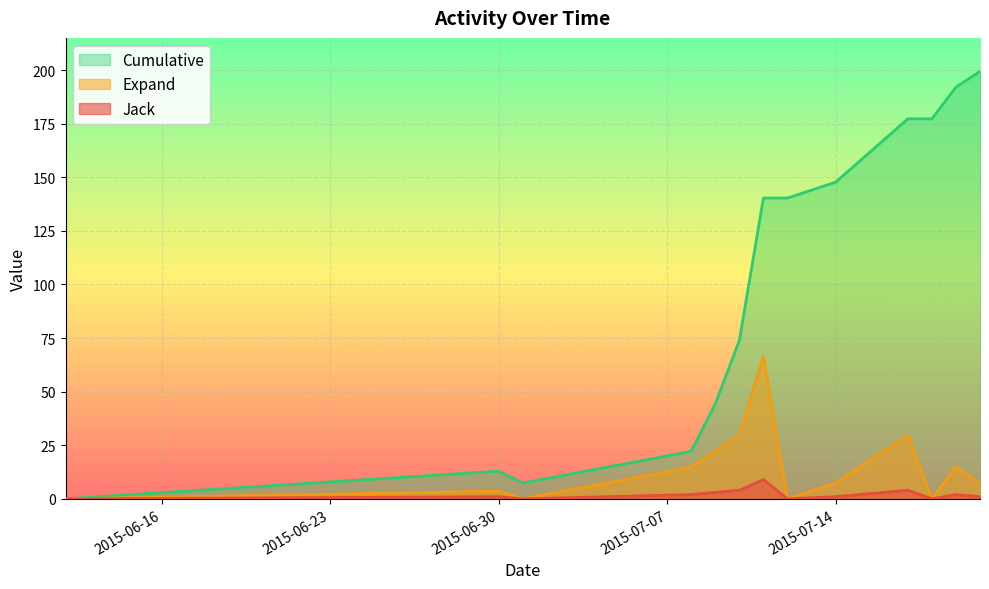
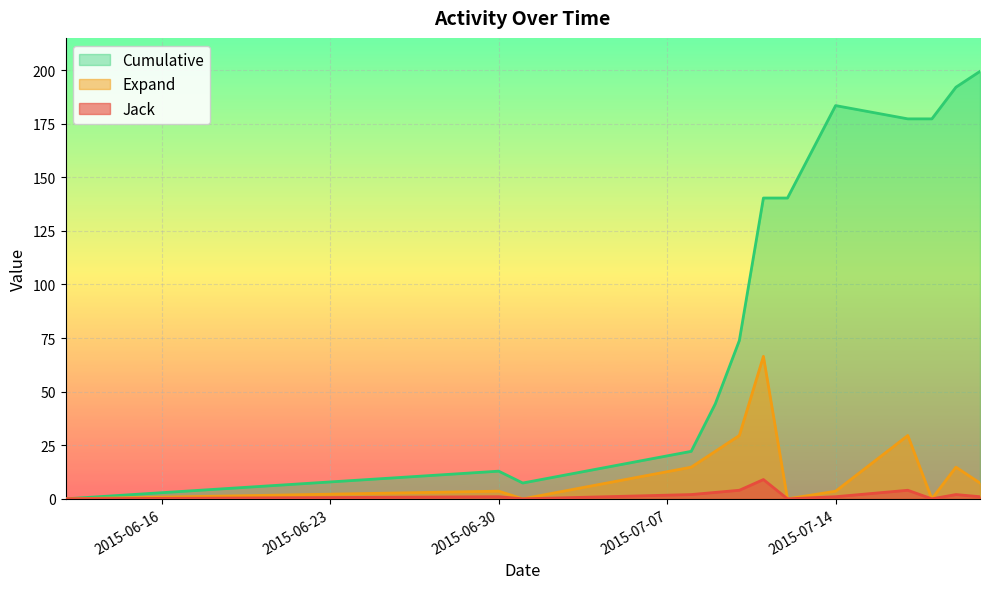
Cumulative, 2015-07-14: 148 -> 183
Expand, 2015-07-14: 7 -> 4
